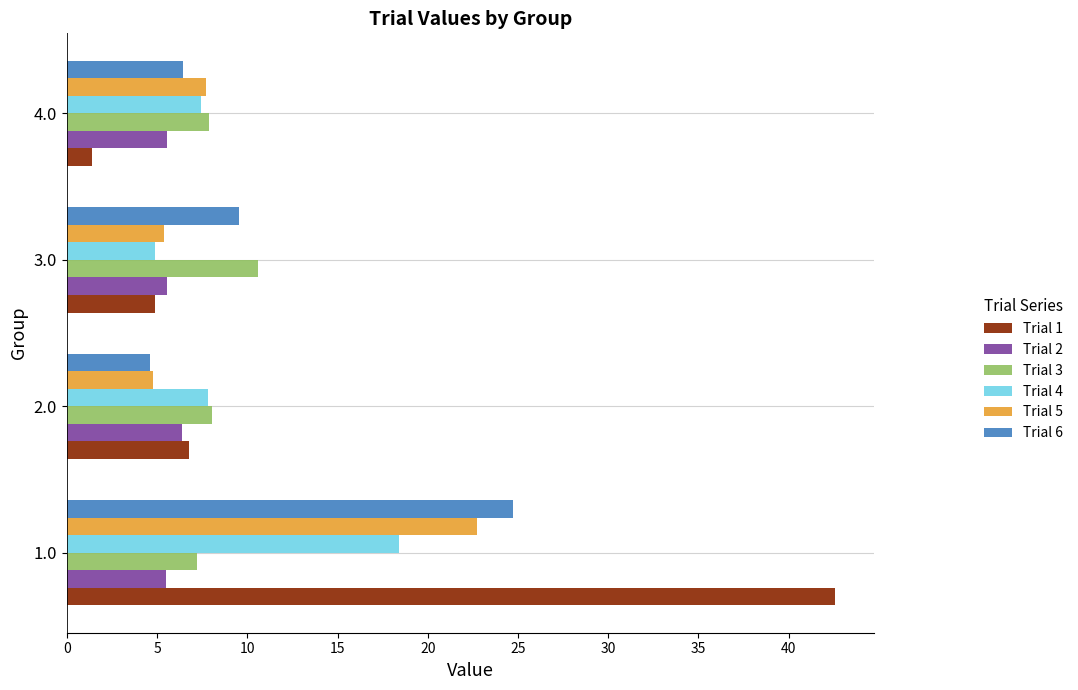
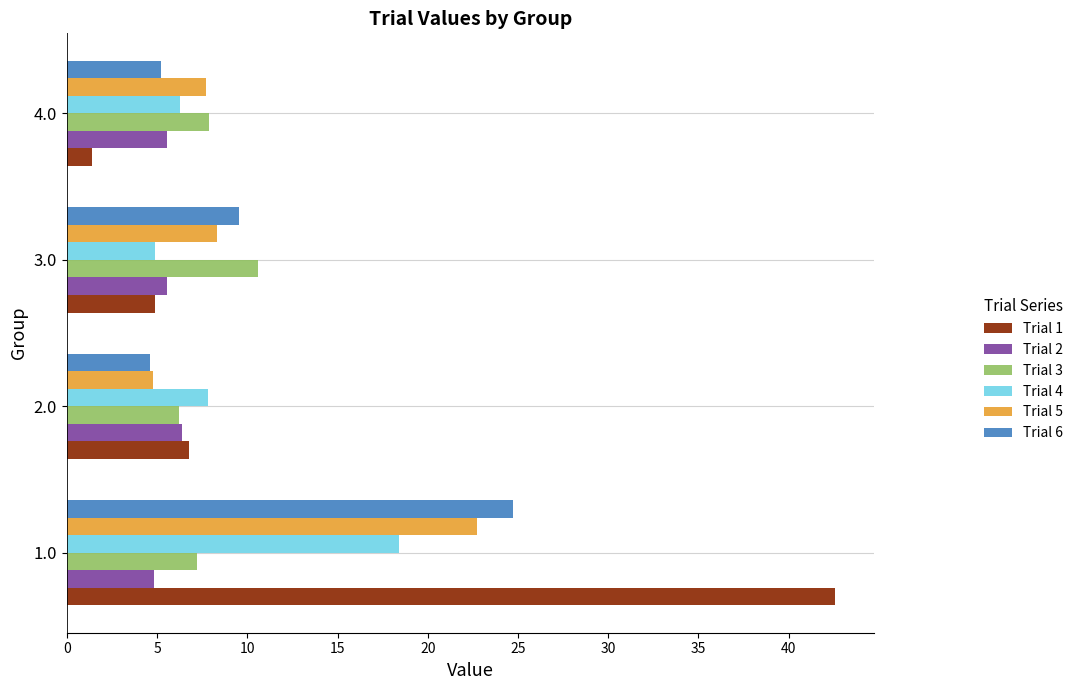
Trial 6, 4.0: 6.5 -> 5.2
Trial 4, 4.0: 7.4 -> 6.3
Trial 5, 3.0: 5.4 -> 8.3
Trial 3, 2.0: 8.0 -> 6.2
Trial 2, 1.0: 5.5 -> 4.8
